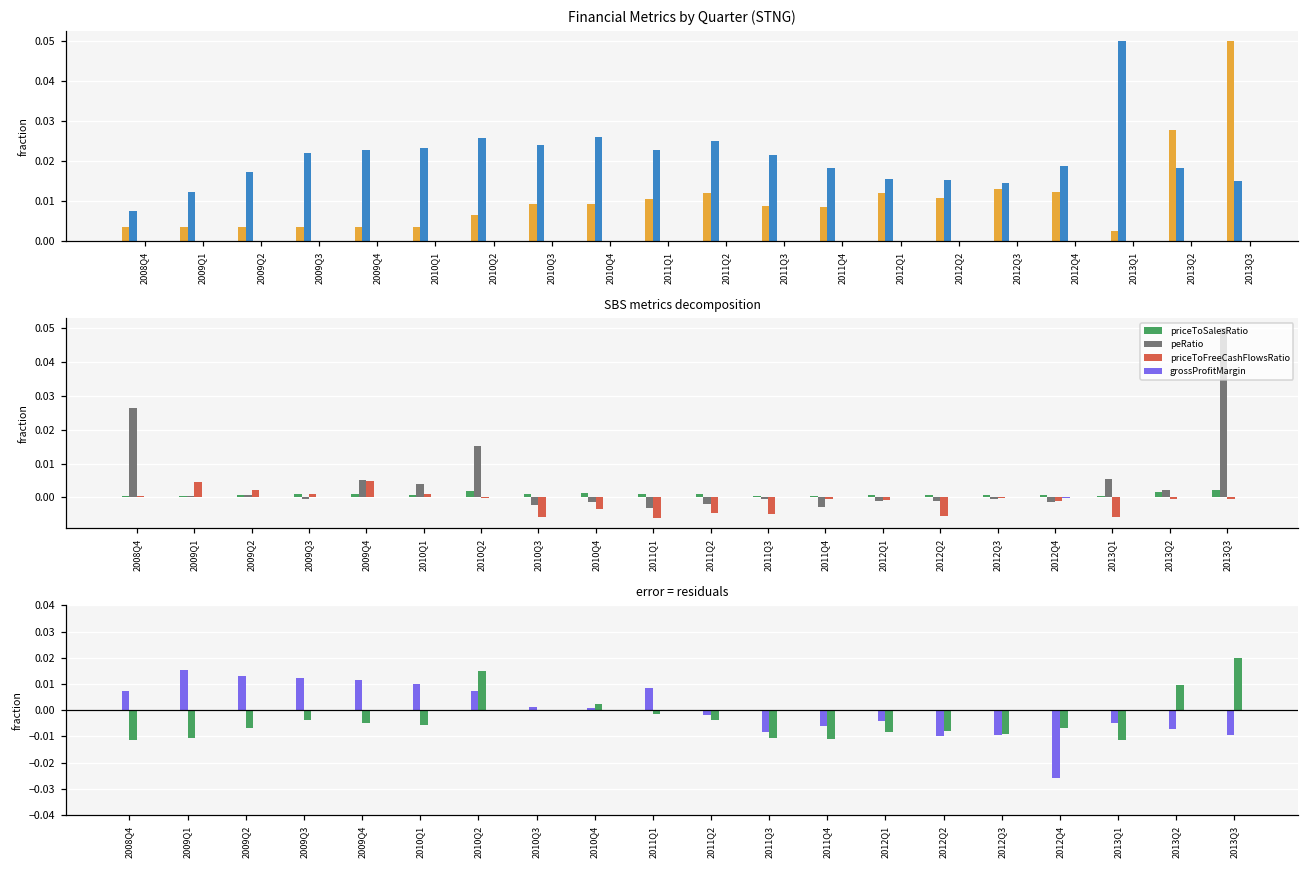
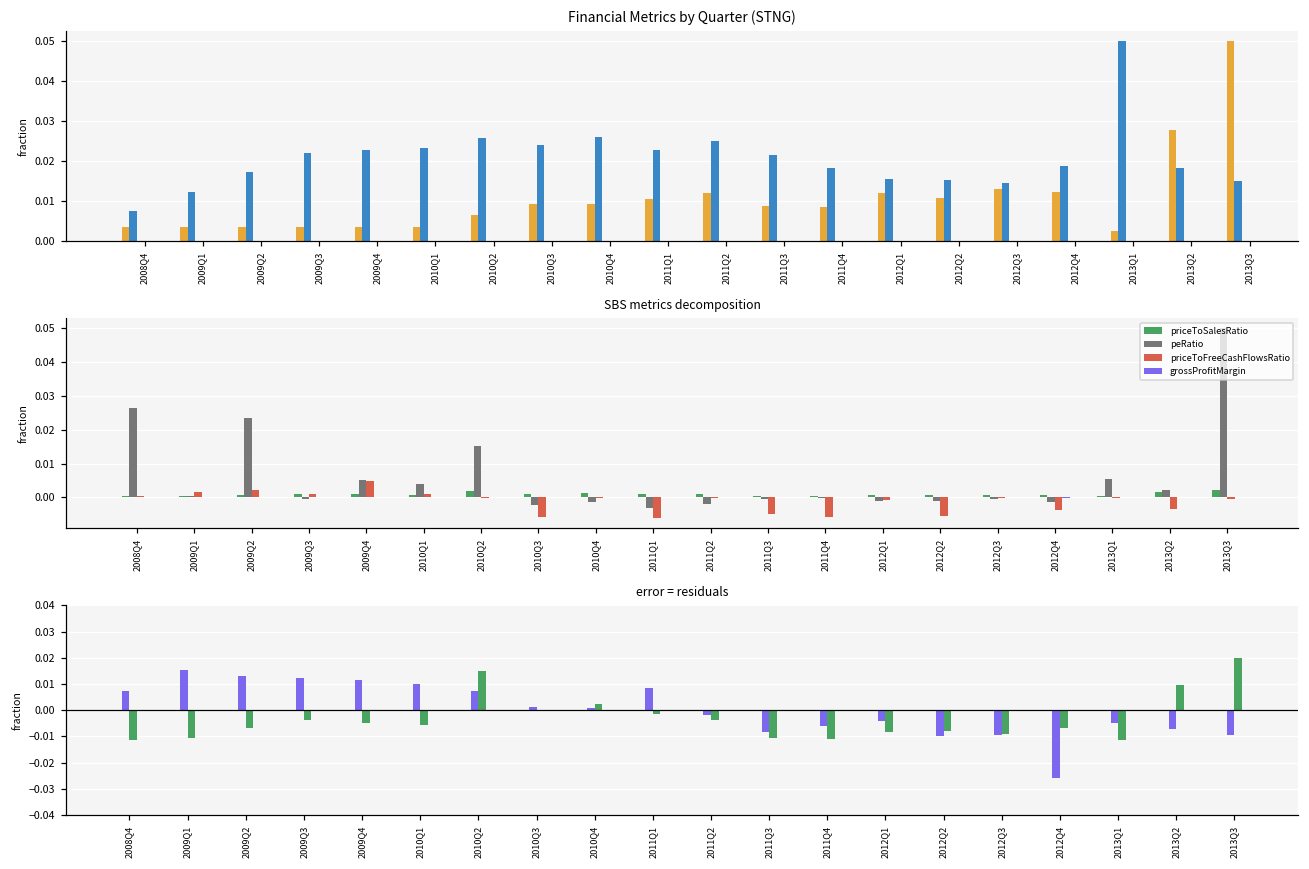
SBS metrics decomposition, priceToFreeCashFlowsRatio, 2009Q1: 0.004 -> 0.002
SBS metrics decomposition, peRatio, 2009Q2: 0.001 -> 0.023
SBS metrics decomposition, priceToFreeCashFlowsRatio, 2010Q4: -0.003 -> 0.000
SBS metrics decomposition, priceToFreeCashFlowsRatio, 2011Q2: -0.005 -> 0.000
SBS metrics decomposition, peRatio, 2011Q4: -0.003 -> 0.000
SBS metrics decomposition, priceToFreeCashFlowsRatio, 2011Q4: 0.000 -> -0.006
SBS metrics decomposition, priceToFreeCashFlowsRatio, 2012Q4: -0.001 -> -0.004
SBS metrics decomposition, priceToFreeCashFlowsRatio, 2013Q1: -0.006 -> 0.000
SBS metrics decomposition, priceToFreeCashFlowsRatio, 2013Q2: -0.001 -> -0.003
